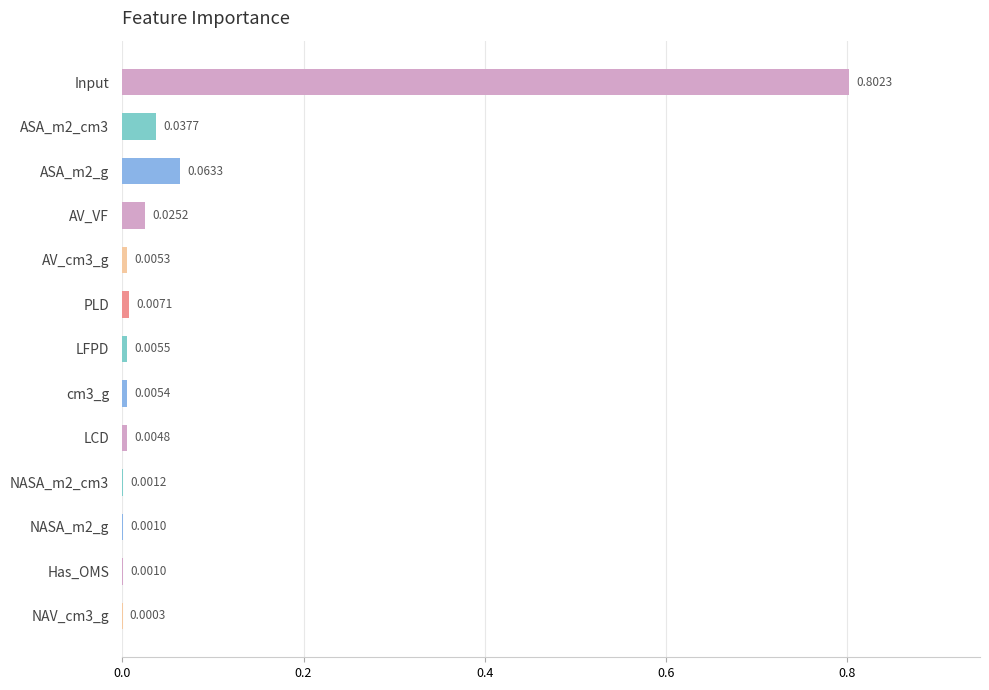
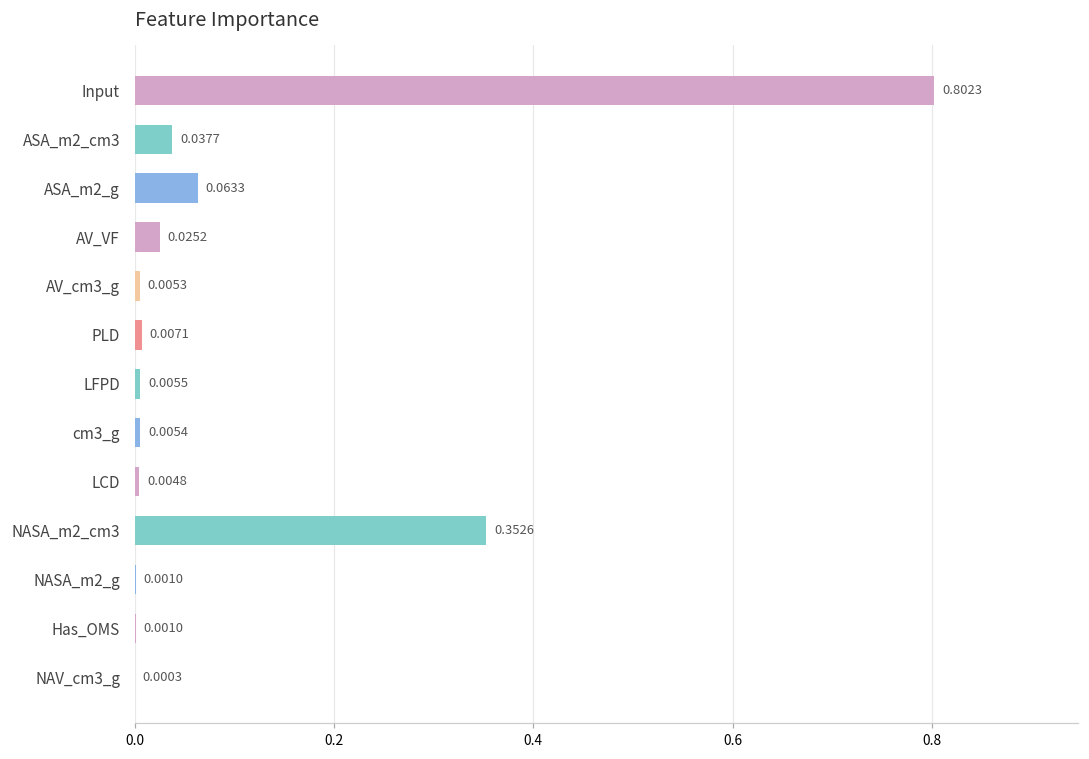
NASA_m2_cm3: 0.0012 -> 0.3526
